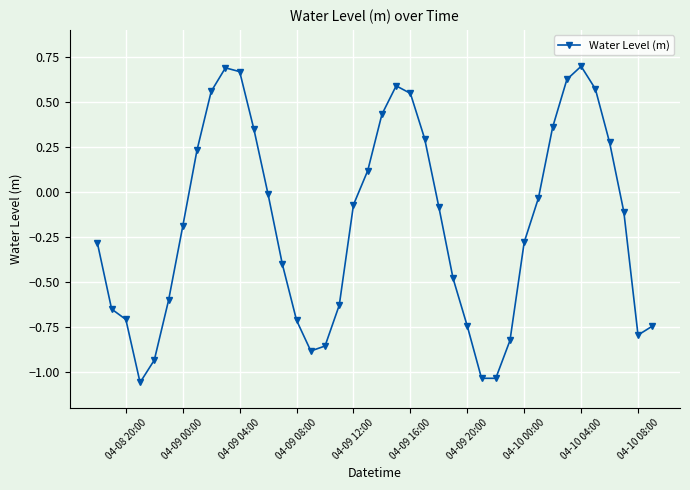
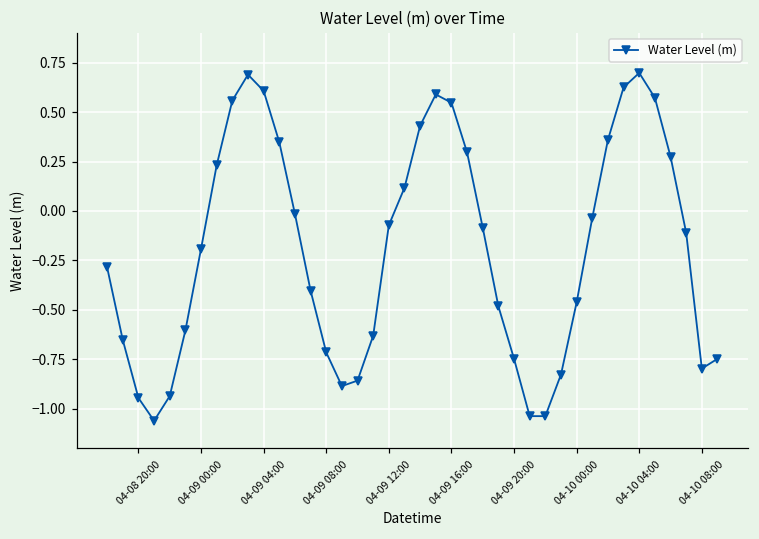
04-08 20:00: -0.71 -> -0.94
04-09 04:00: 0.67 -> 0.61
04-10 00:00: -0.28 -> -0.46
